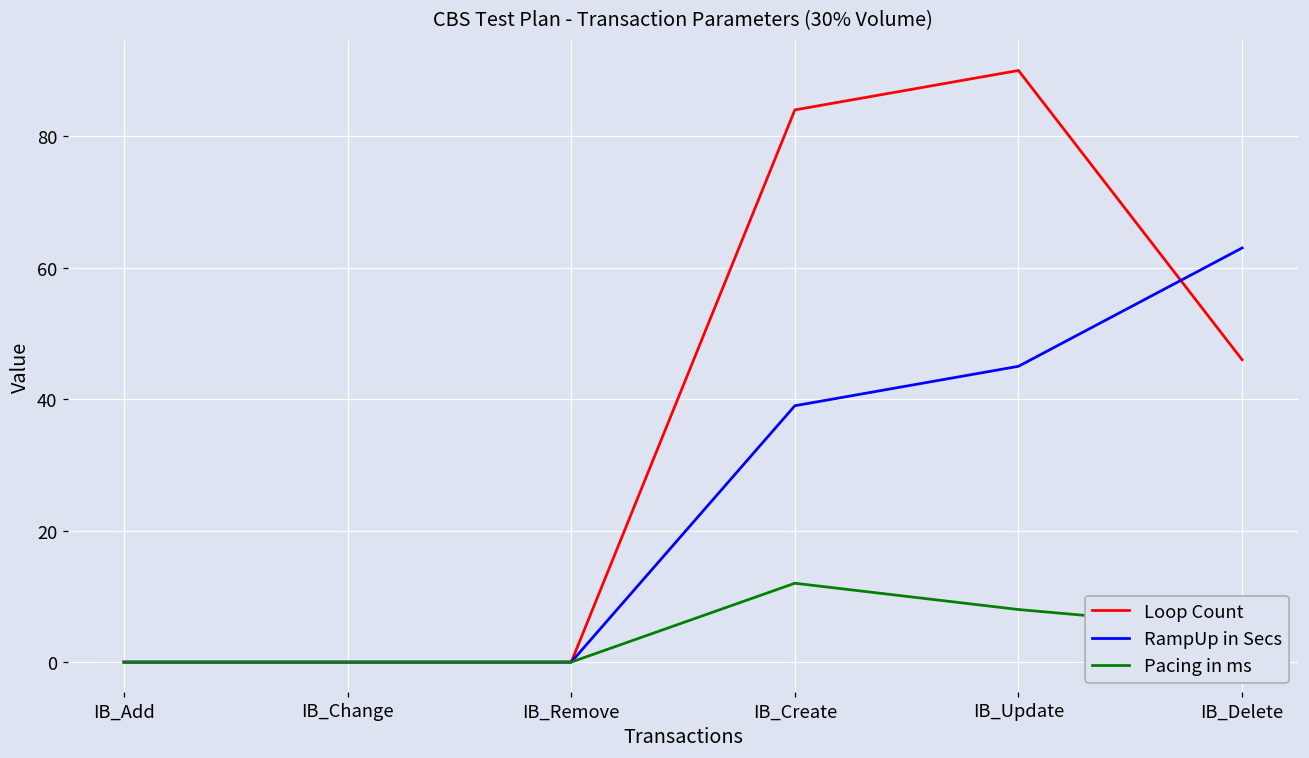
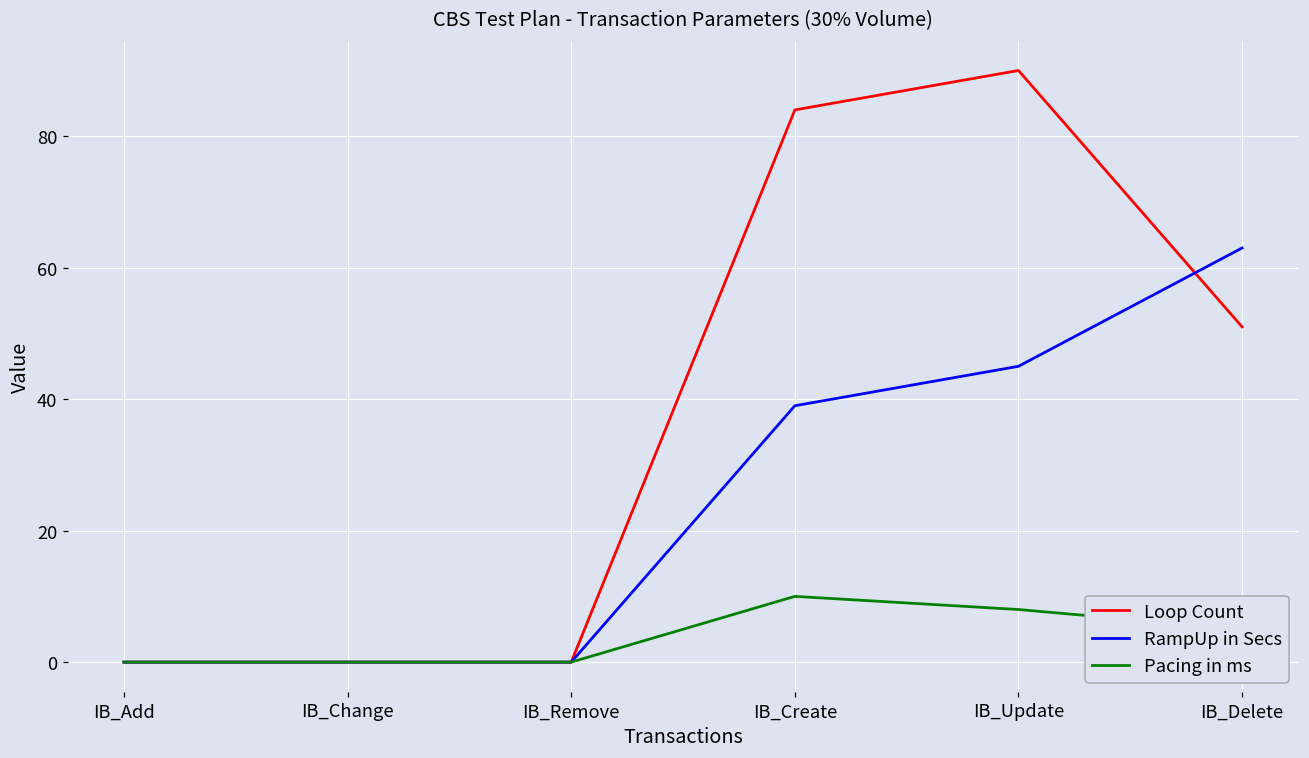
Pacing in ms, IB_Create: 12 -> 10
Loop Count, IB_Delete: 46 -> 51
